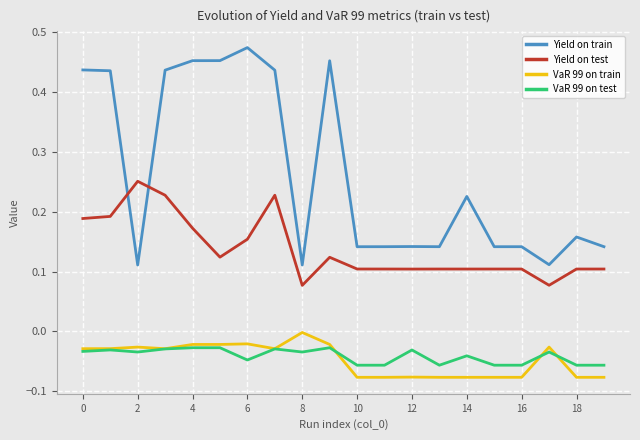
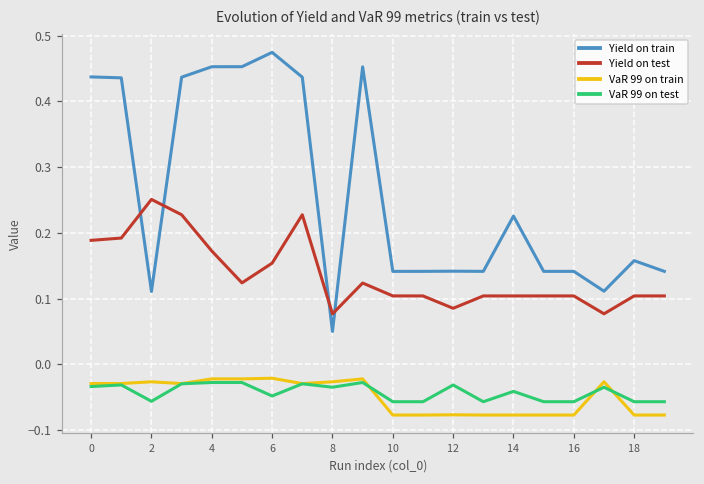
VaR 99 on test, 2: -0.03 -> -0.06
Yield on train, 8: 0.11 -> 0.05
VaR 99 on train, 8: 0.00 -> -0.03
Yield on test, 12: 0.10 -> 0.09
